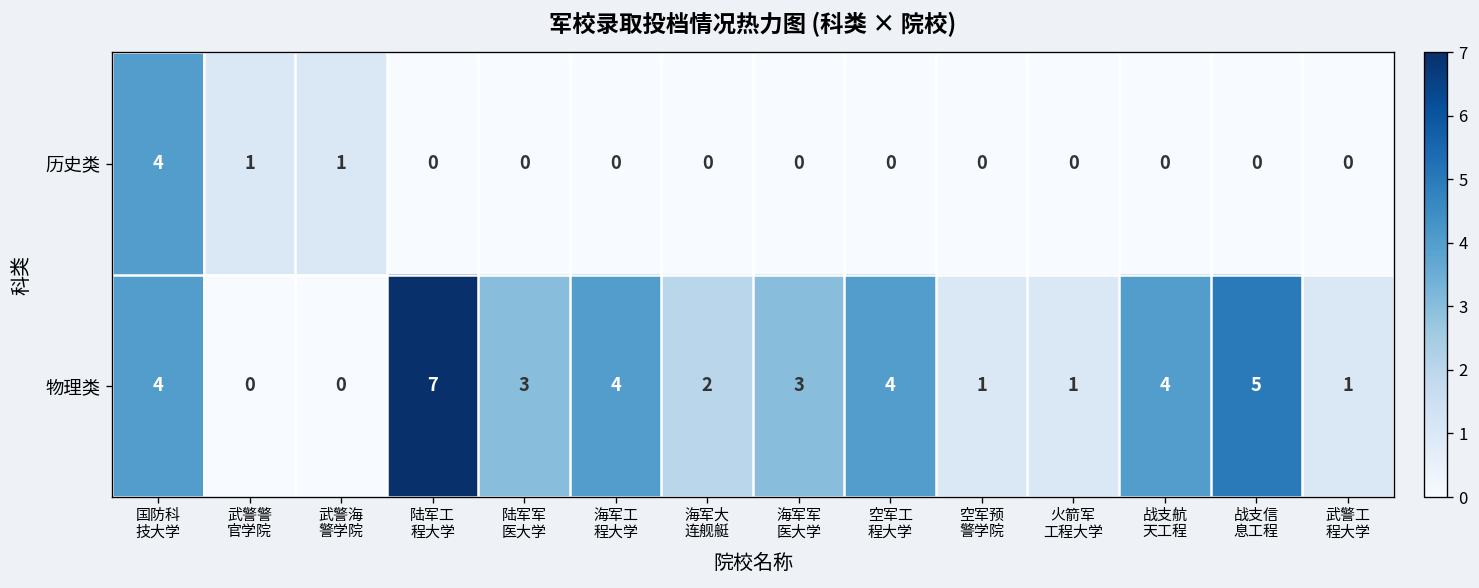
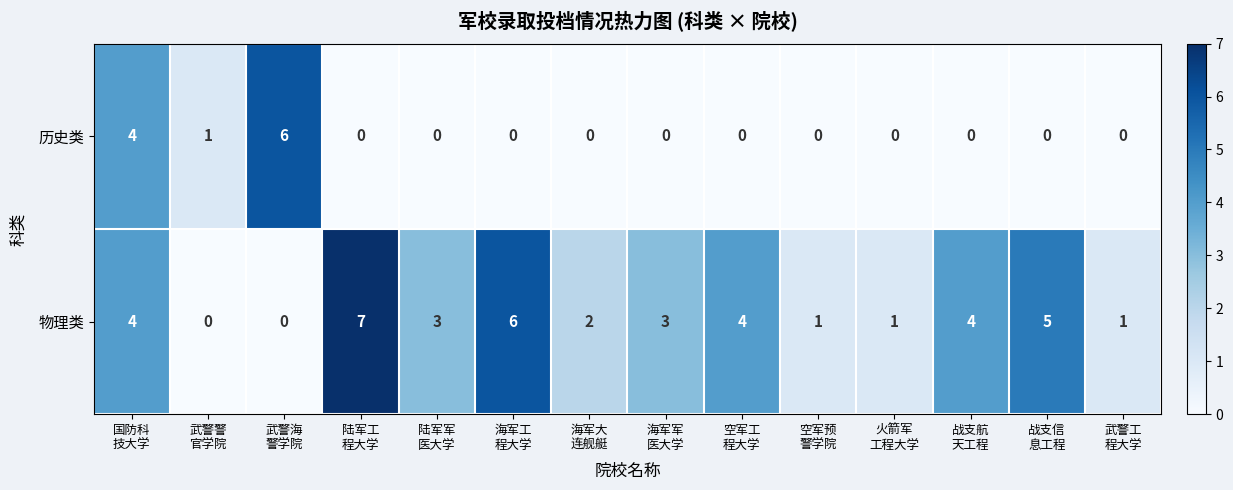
历史类, 武警海 警学院: 1 -> 6
物理类, 海军工 程大学: 4 -> 6
